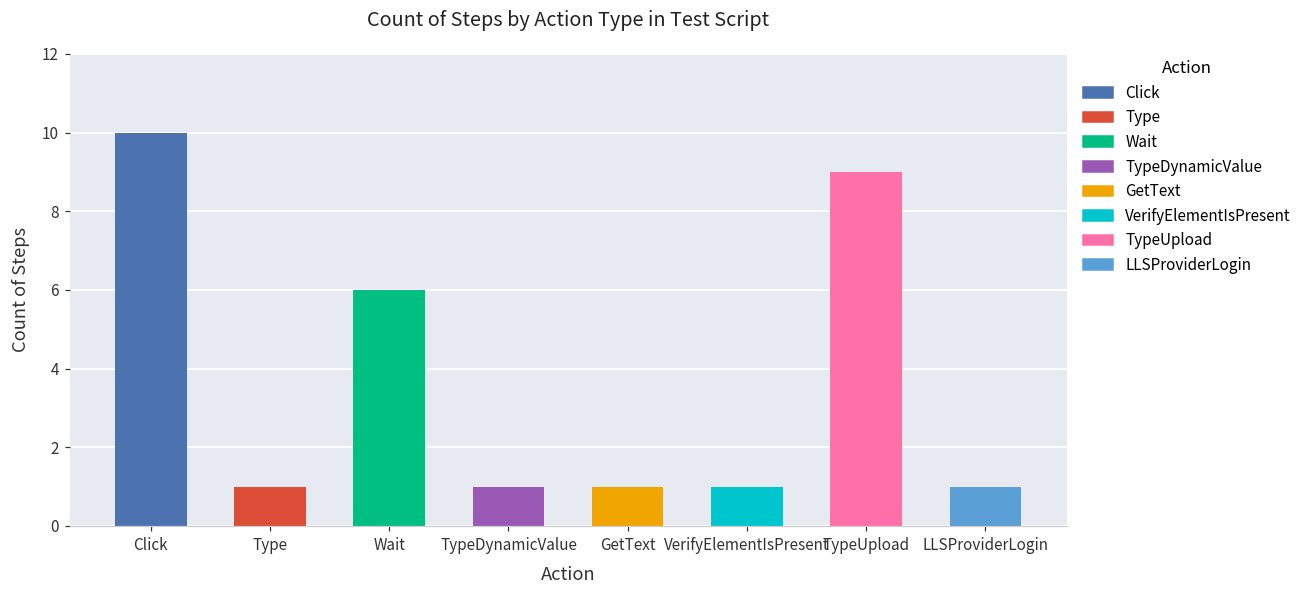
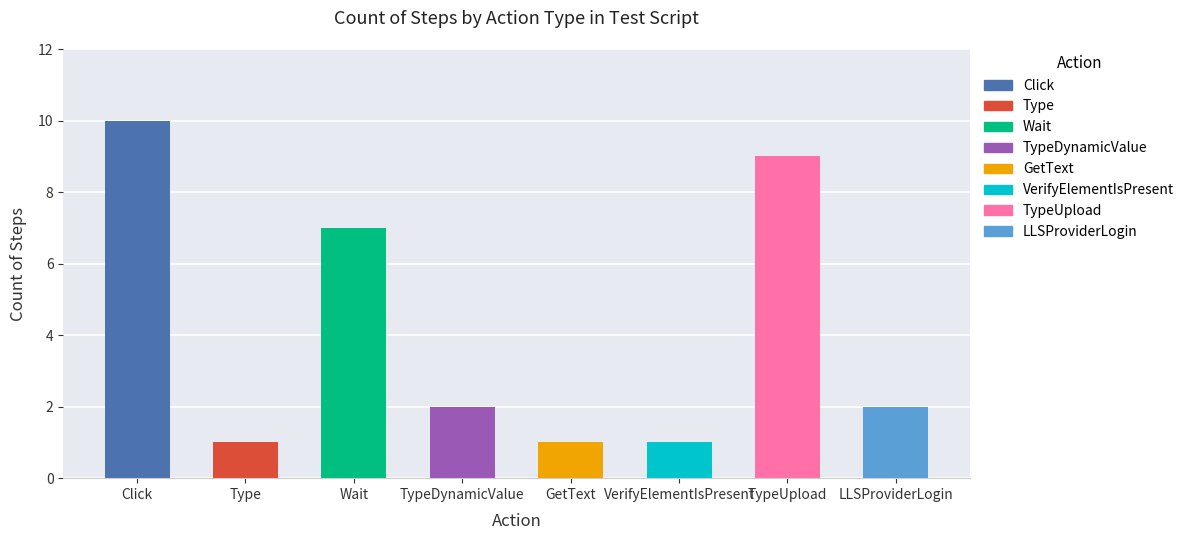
Wait: 6 -> 7
TypeDynamicValue: 1 -> 2
LLSProviderLogin: 1 -> 2
